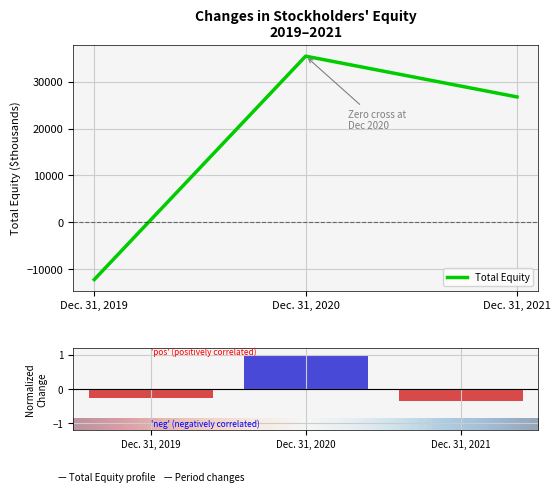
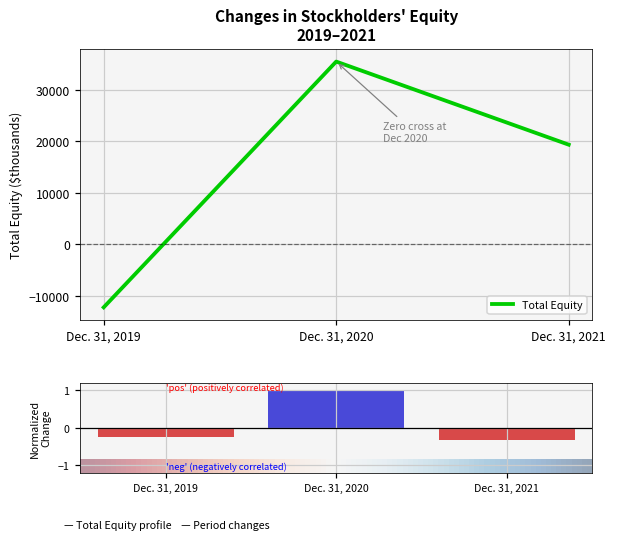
Changes in Stockholders' Equity 2019–2021, Dec. 31, 2021: 27000 -> 19000
